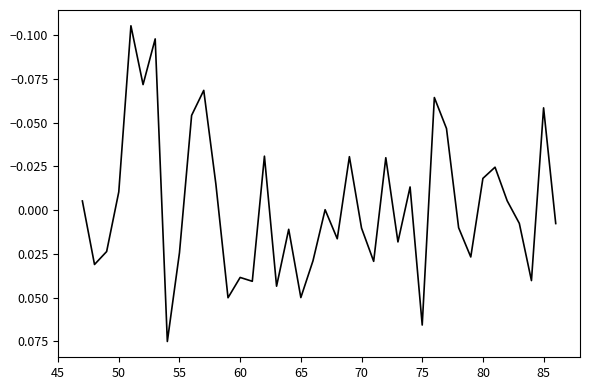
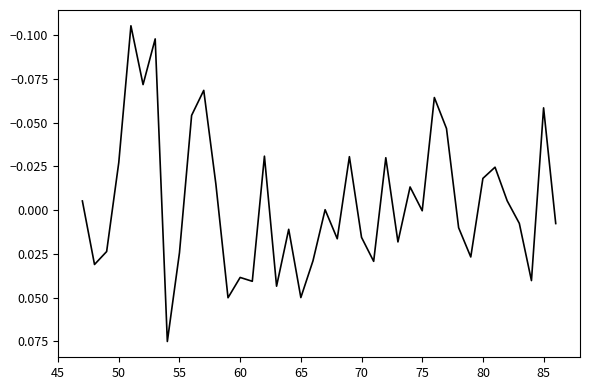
50: -0.010 -> -0.027
70: 0.010 -> 0.016
75: 0.066 -> 0.000
